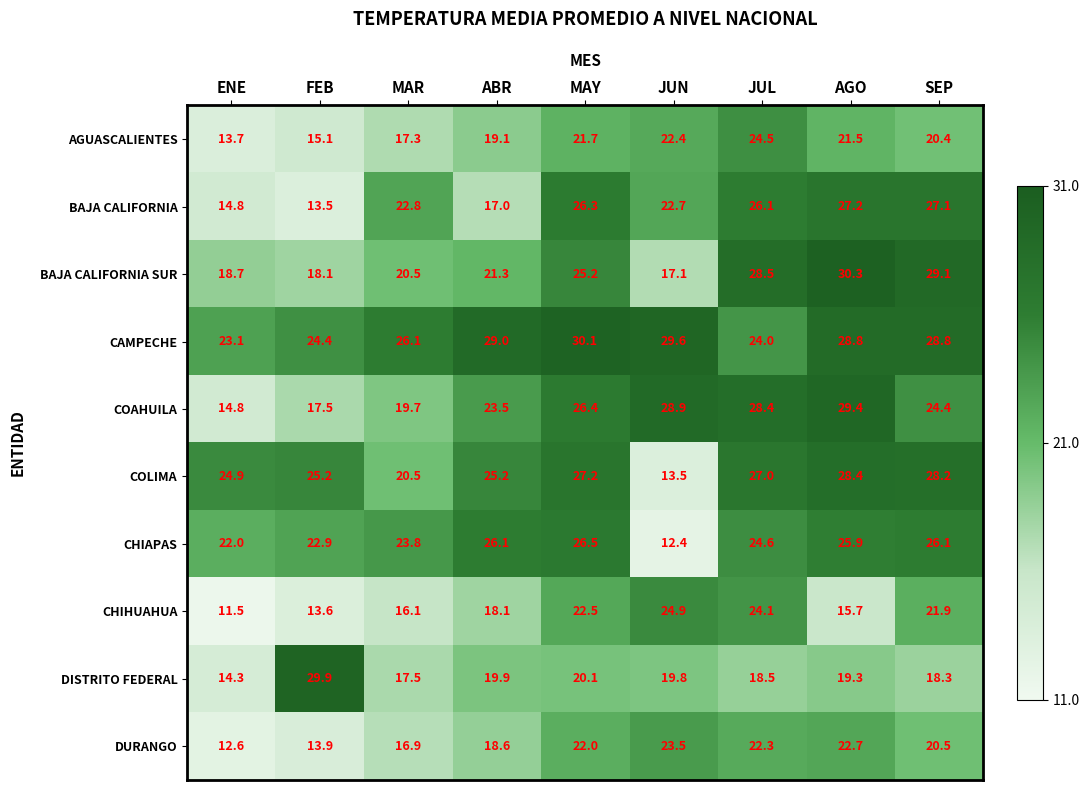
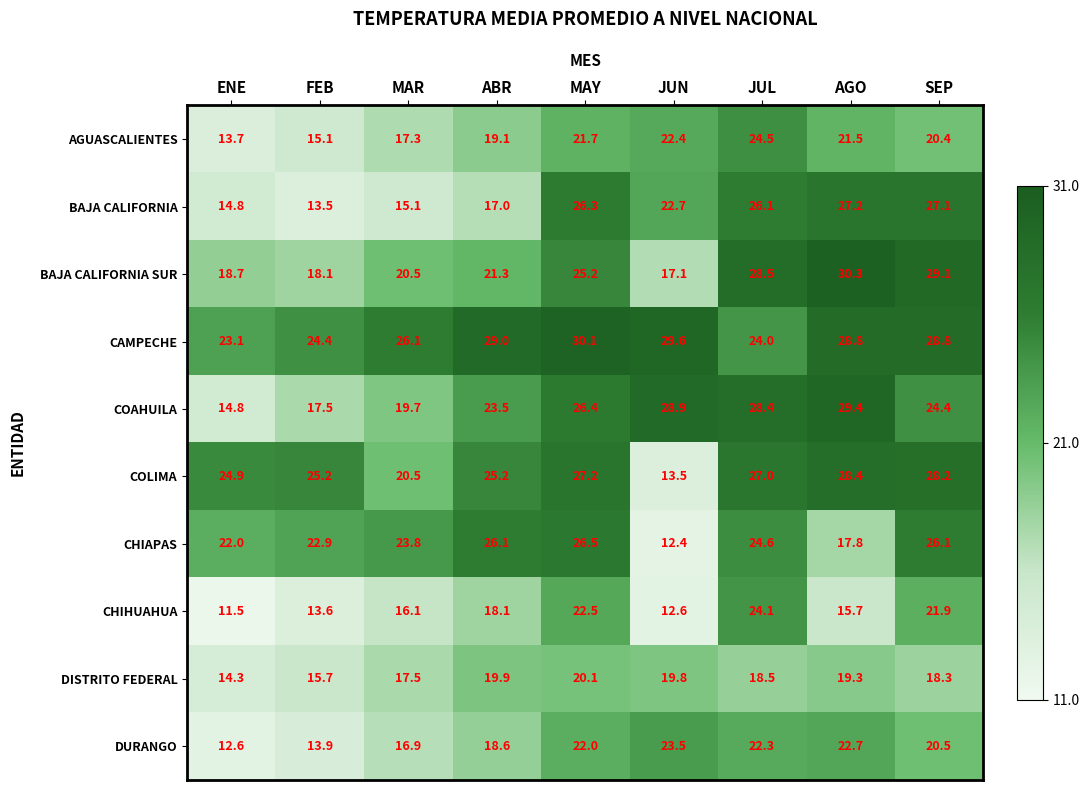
BAJA CALIFORNIA, MAR: 22.8 -> 15.1
CHIAPAS, AGO: 25.9 -> 17.8
CHIHUAHUA, JUN: 24.9 -> 12.6
DISTRITO FEDERAL, FEB: 29.9 -> 15.7
